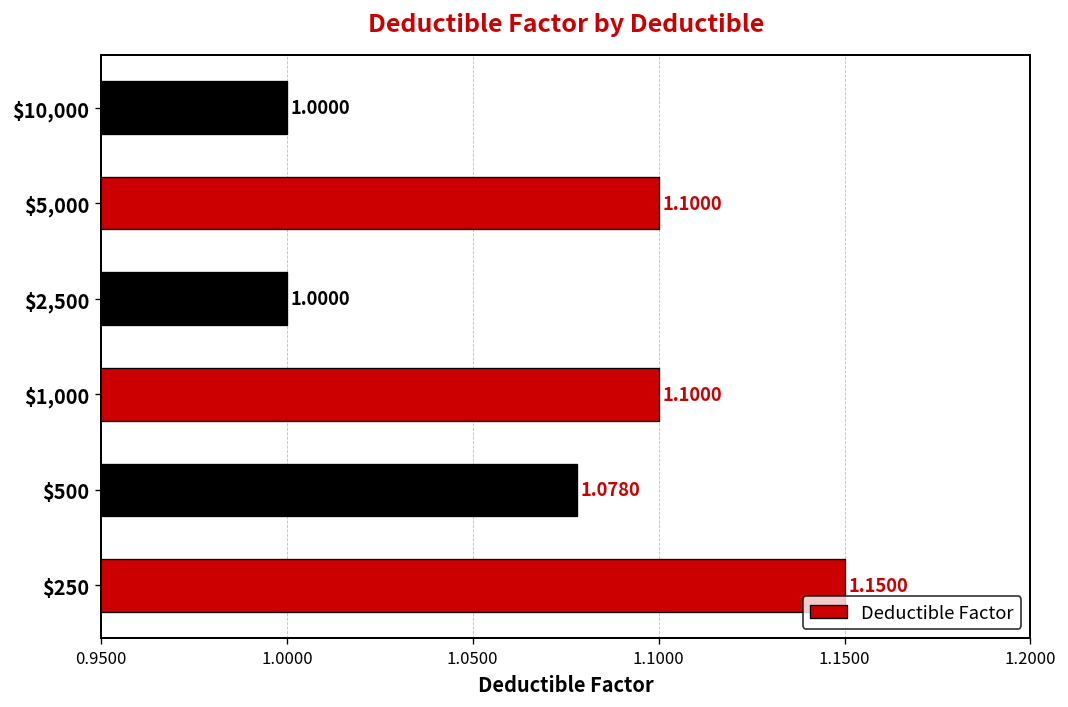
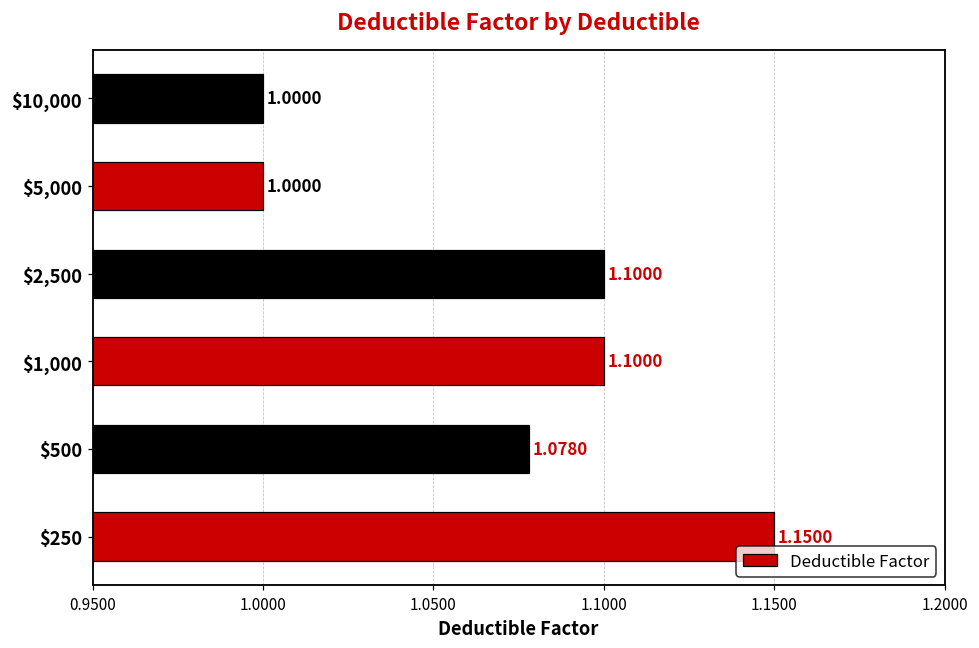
$5,000: 1.1000 -> 1.0000
$2,500: 1.0000 -> 1.1000
